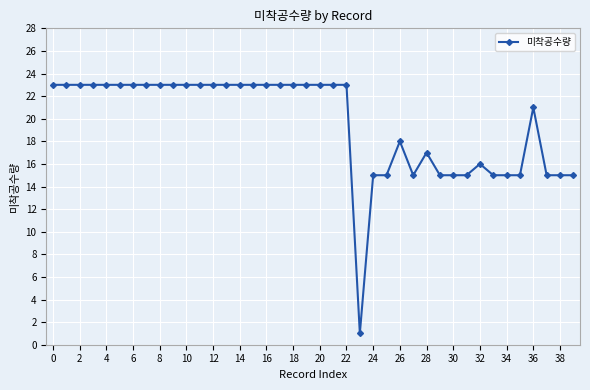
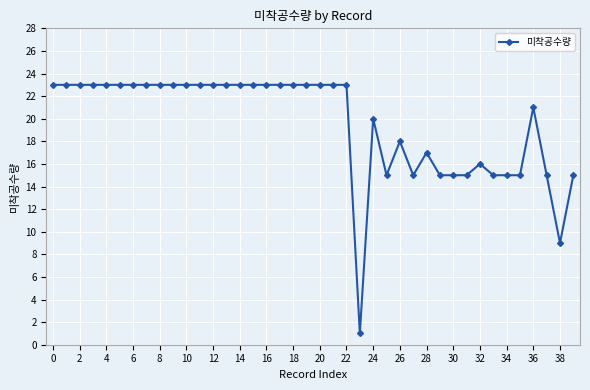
24: 15 -> 20
38: 15 -> 9
